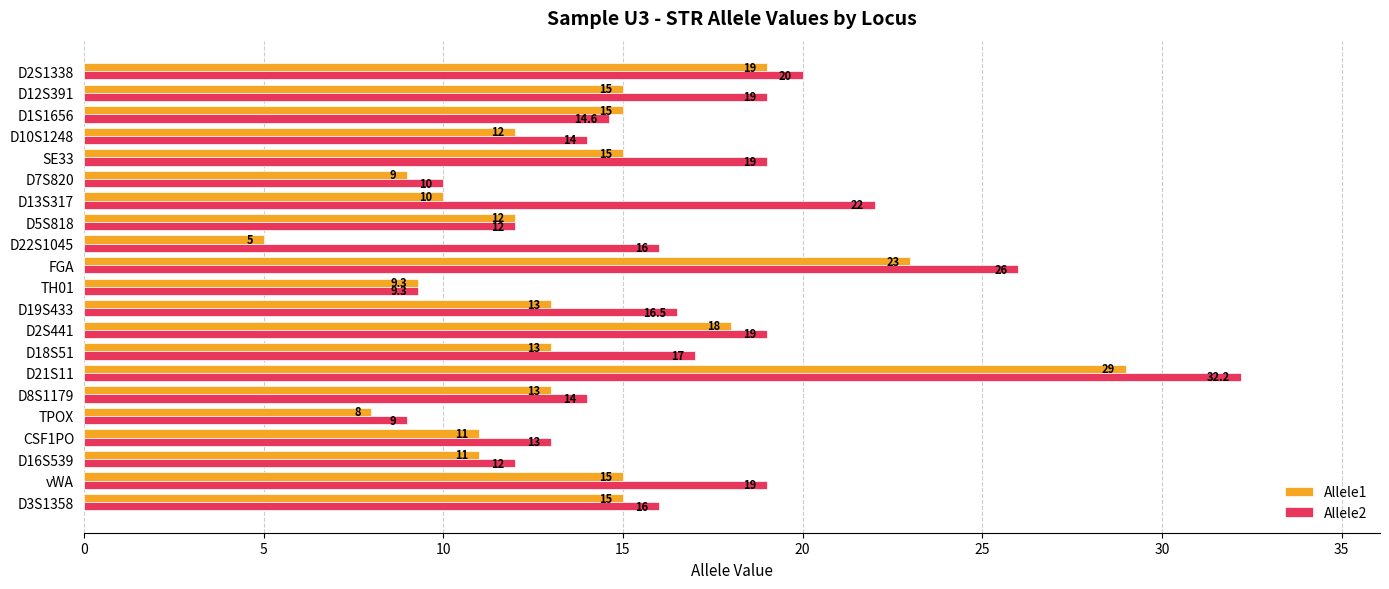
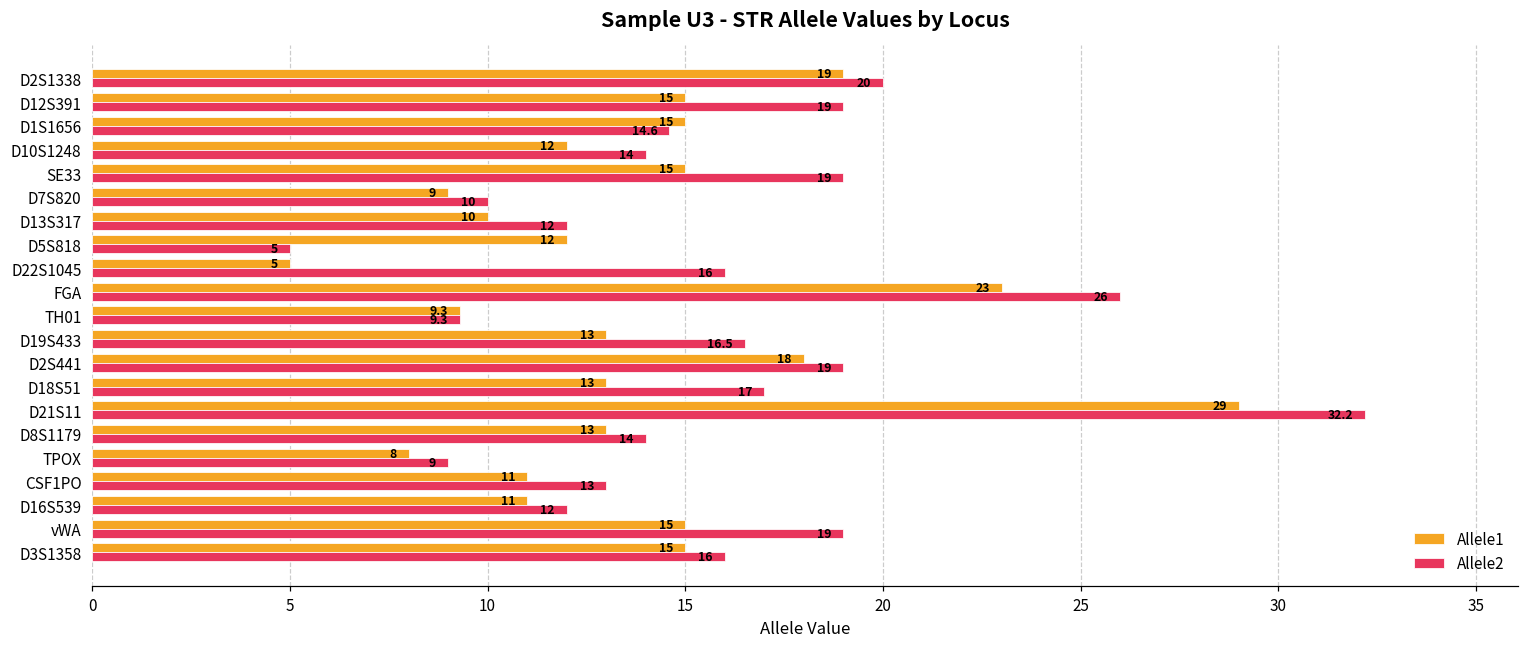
Allele2, D13S317: 22 -> 12
Allele2, D5S818: 12 -> 5
